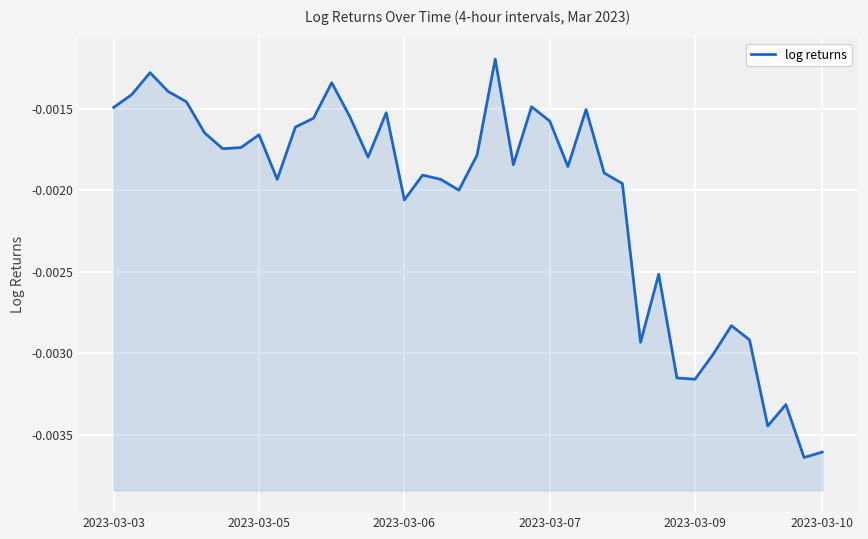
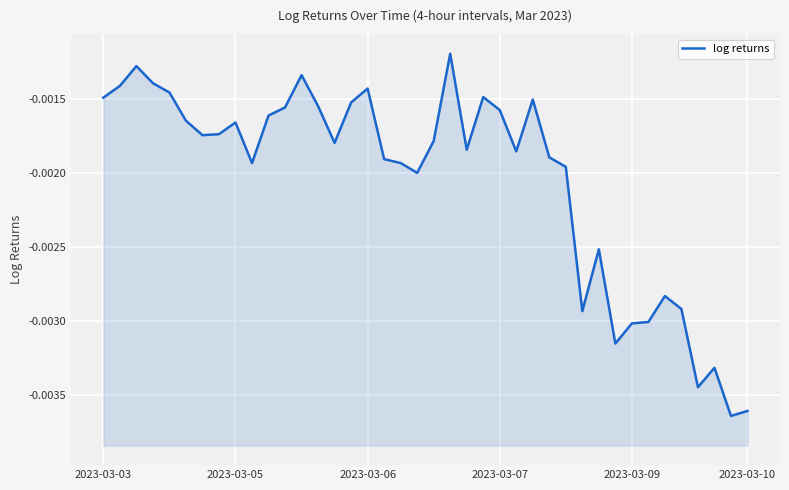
2023-03-06: -0.00206 -> -0.00143
2023-03-09: -0.00316 -> -0.00302
